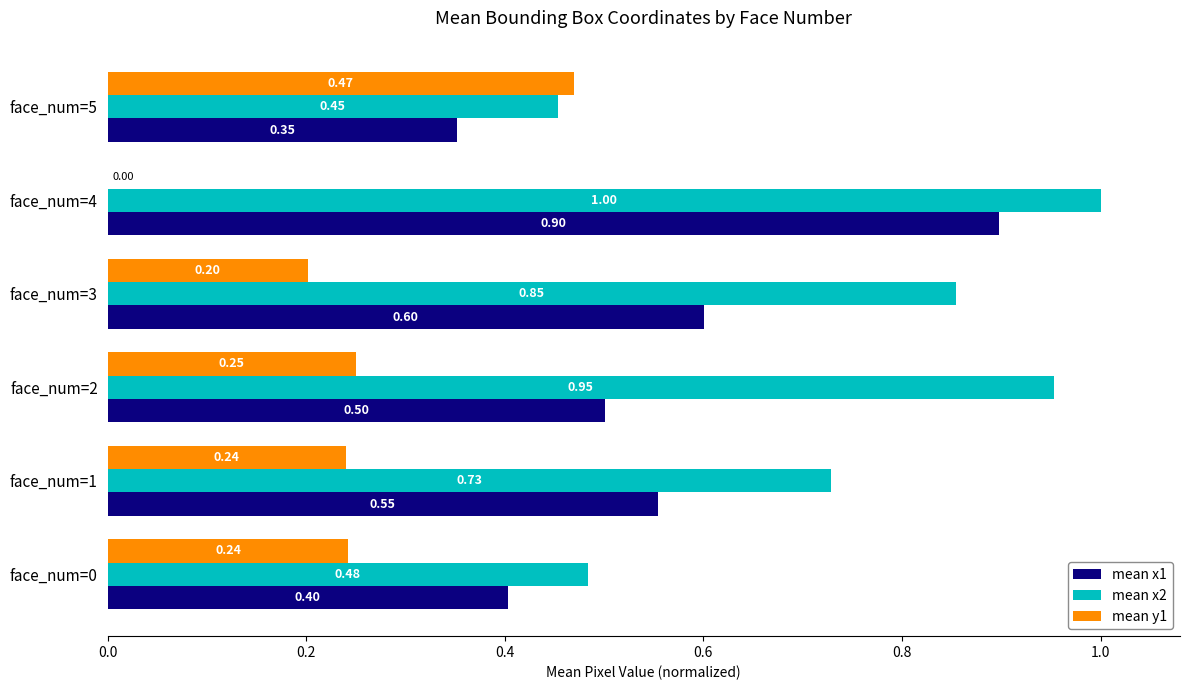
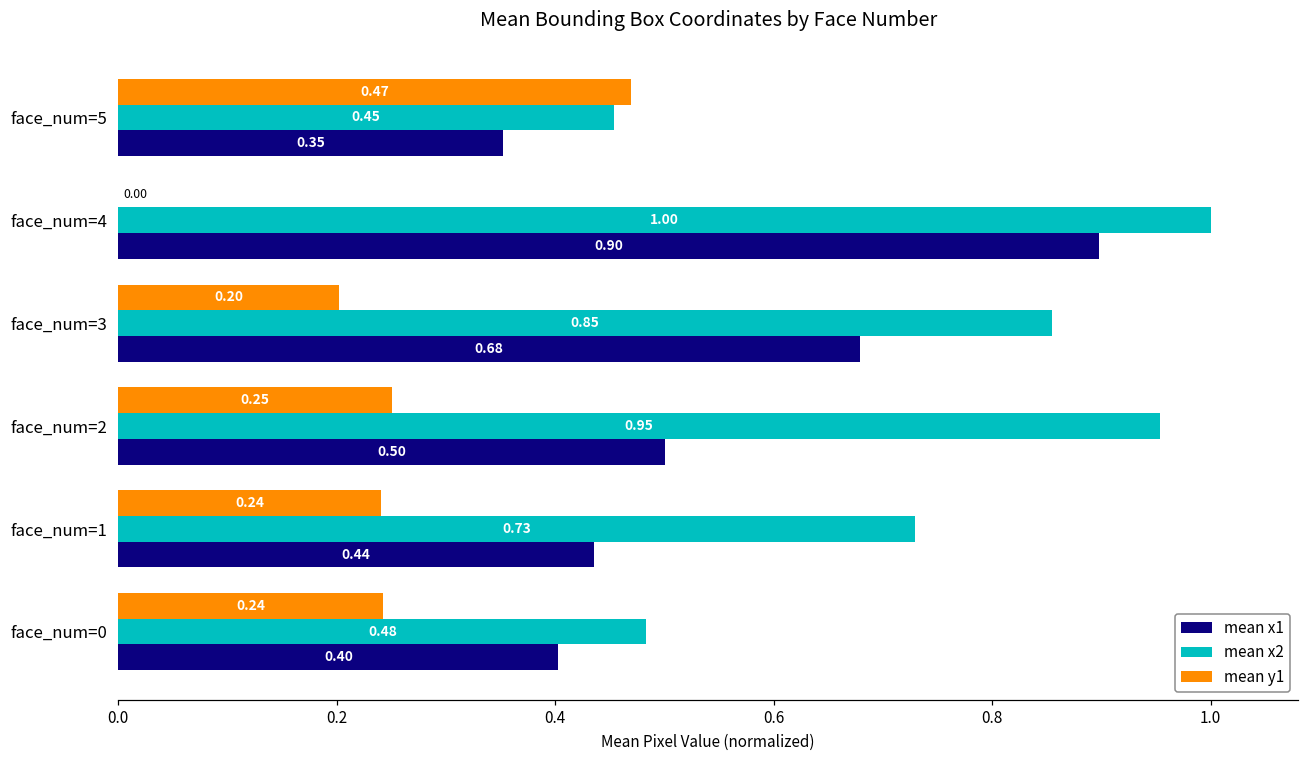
mean x1, face_num=3: 0.60 -> 0.68
mean x1, face_num=1: 0.55 -> 0.44
